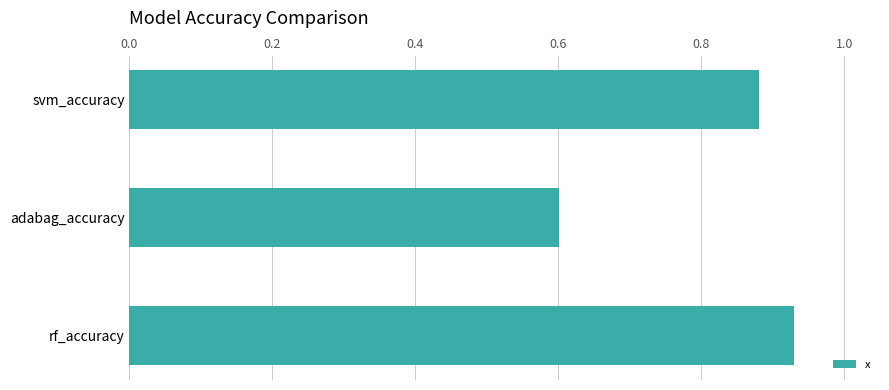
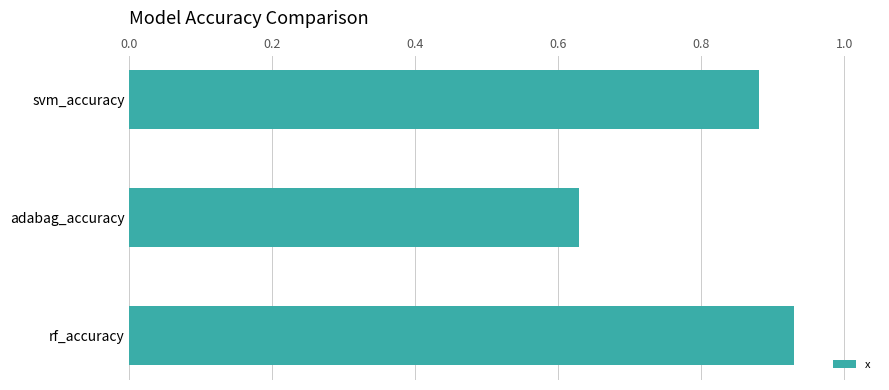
adabag_accuracy: 0.60 -> 0.63
